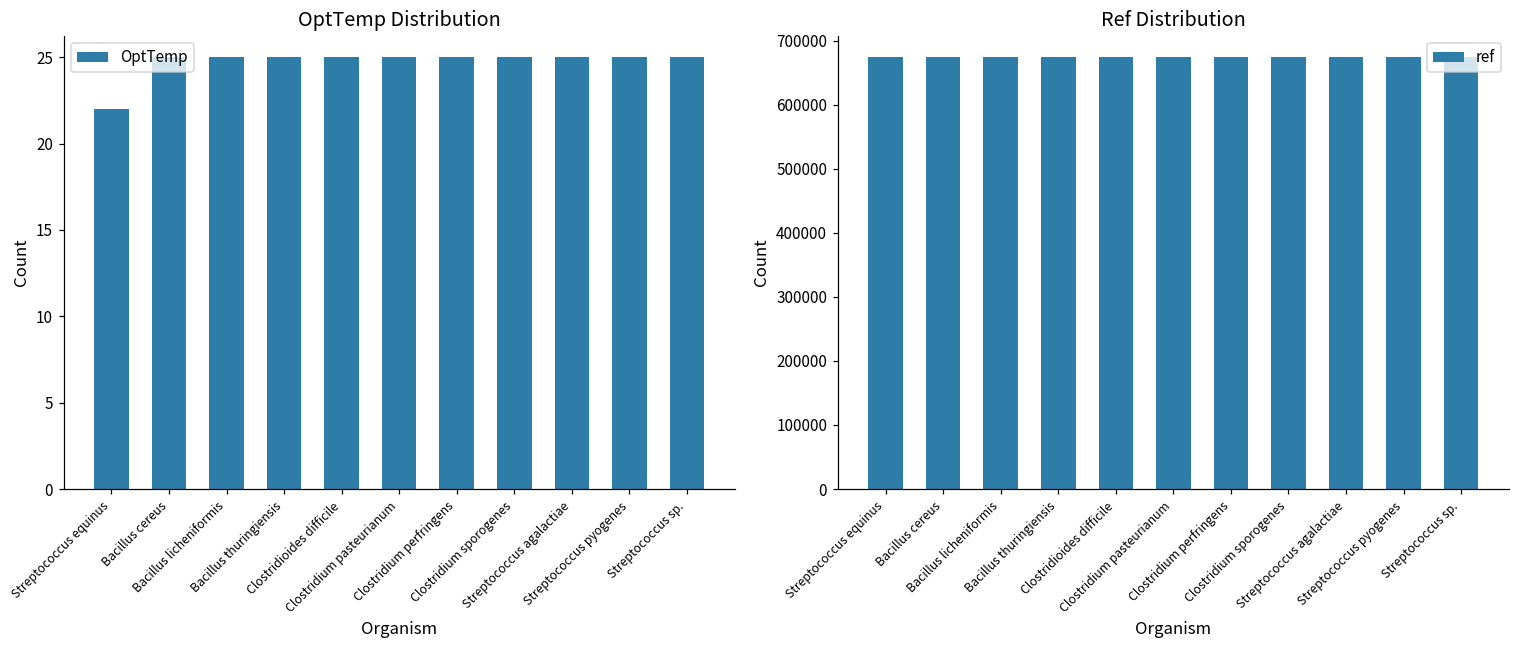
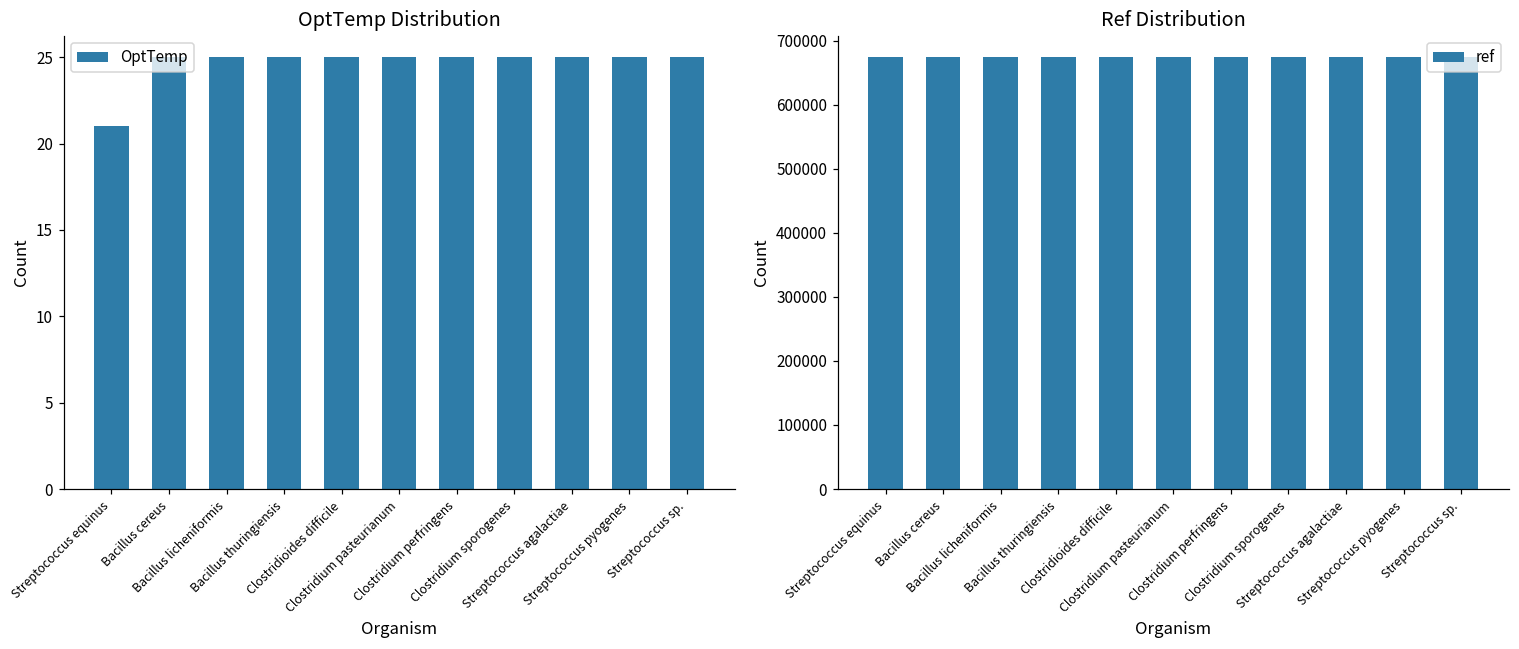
OptTemp Distribution, Streptococcus equinus: 22 -> 21
